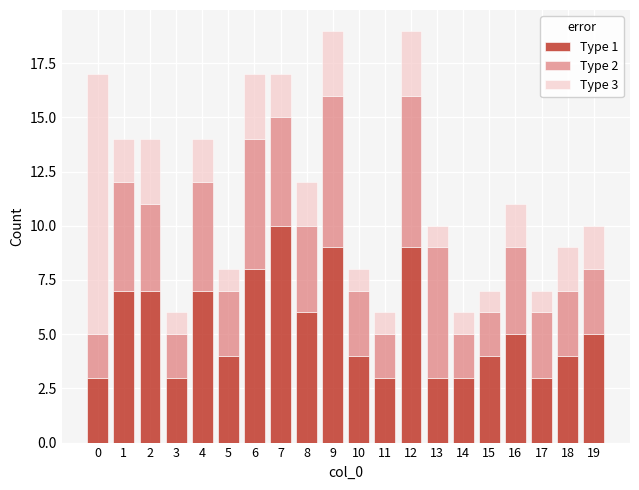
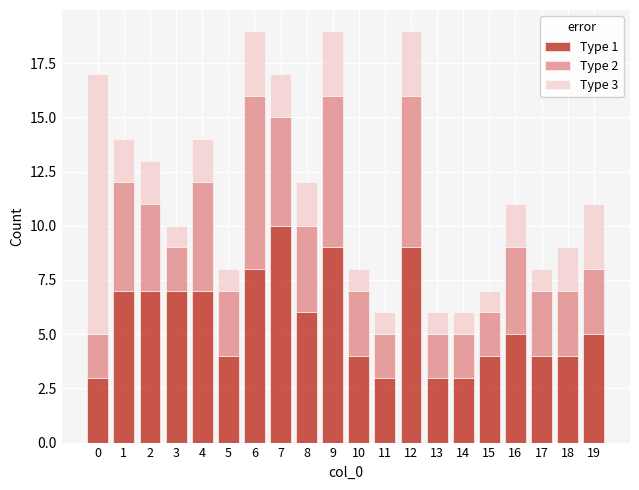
Type 3, 2: 3 -> 2
Type 1, 3: 3 -> 7
Type 2, 6: 6 -> 8
Type 2, 13: 6 -> 2
Type 1, 17: 3 -> 4
Type 3, 19: 2 -> 3
